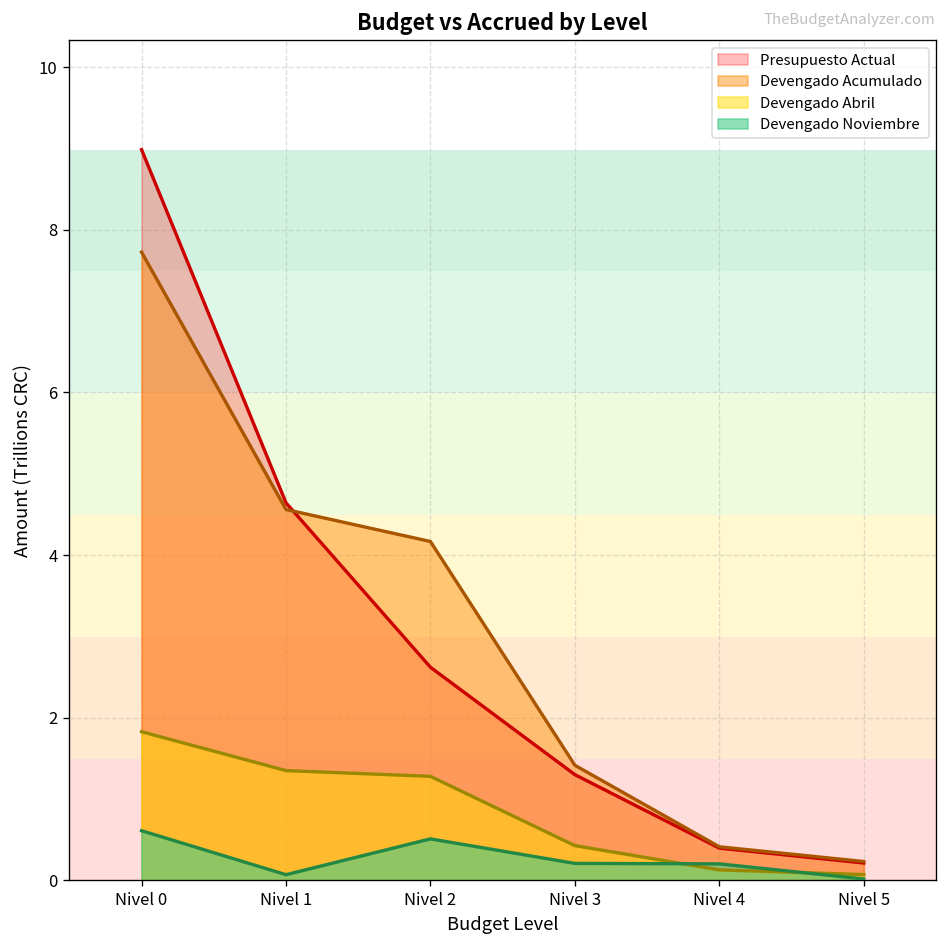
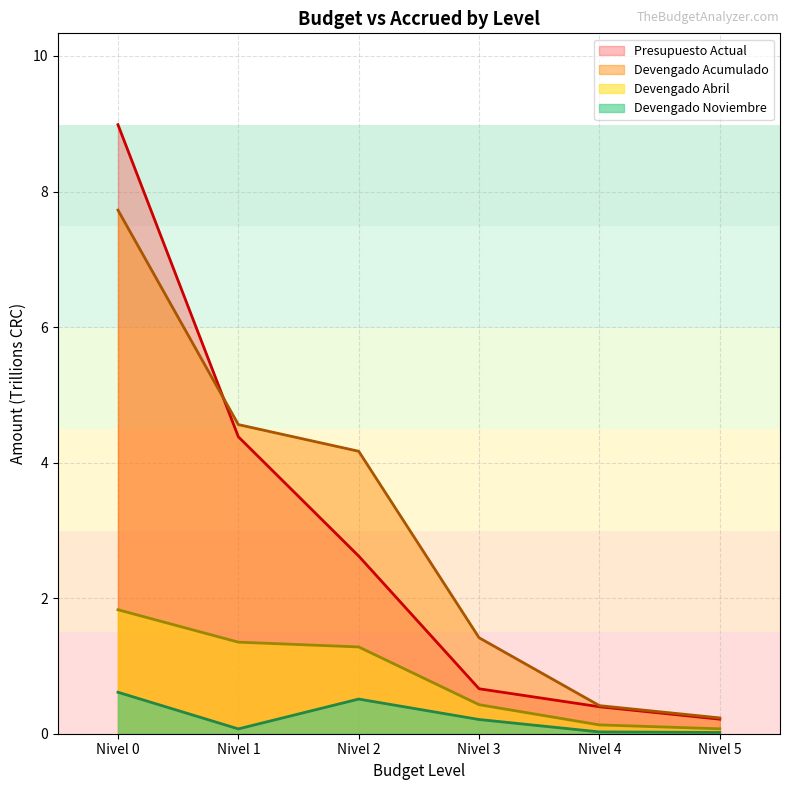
Presupuesto Actual, Nivel 1: 4.6 -> 4.4
Presupuesto Actual, Nivel 3: 1.3 -> 0.7
Devengado Noviembre, Nivel 4: 0.2 -> 0.0
